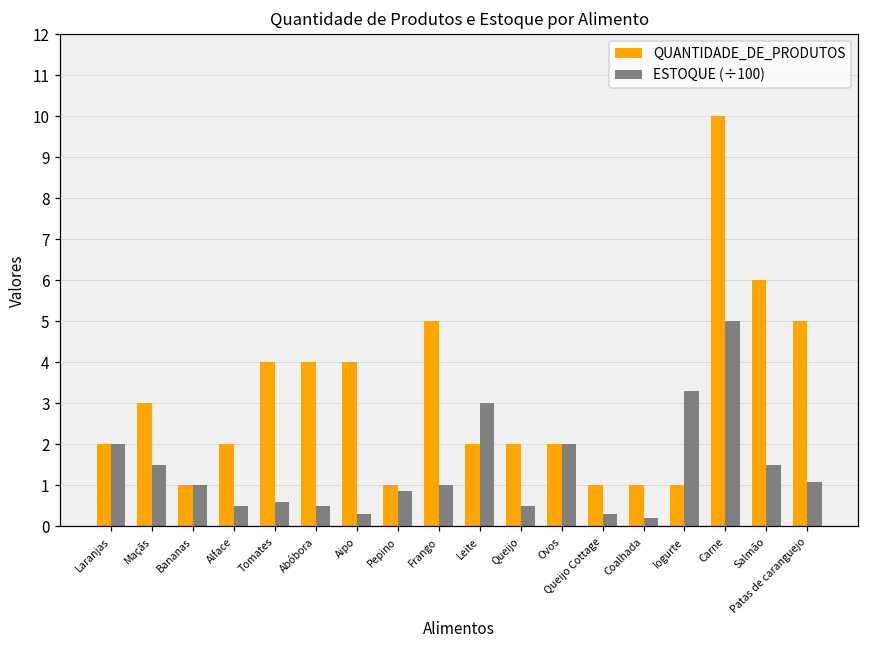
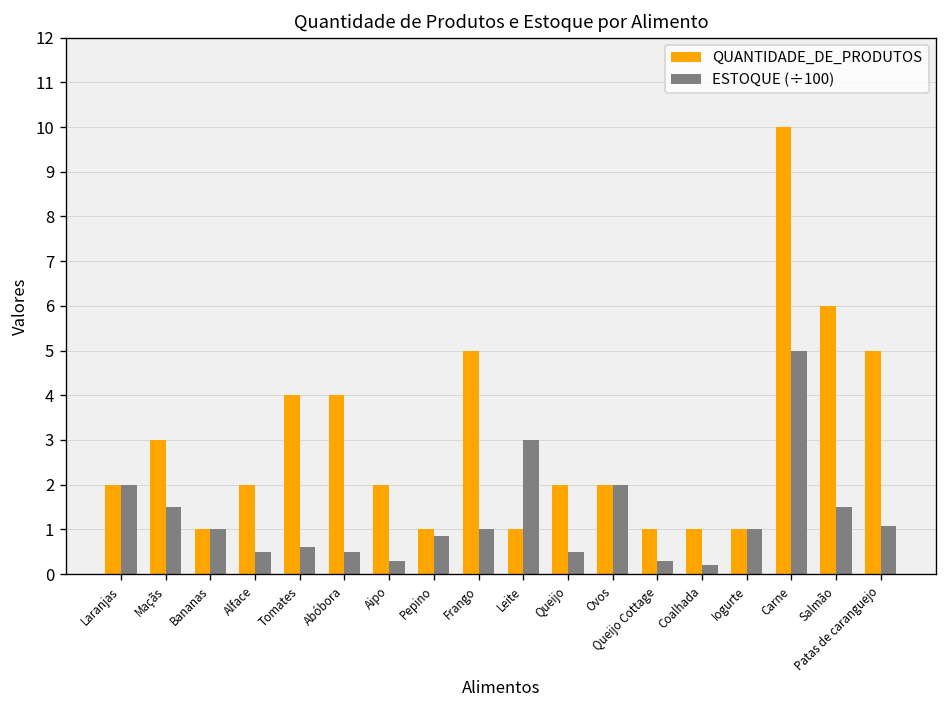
QUANTIDADE_DE_PRODUTOS, Aipo: 4 -> 2
QUANTIDADE_DE_PRODUTOS, Leite: 2 -> 1
ESTOQUE (÷100), Iogurte: 3.3 -> 1.0
